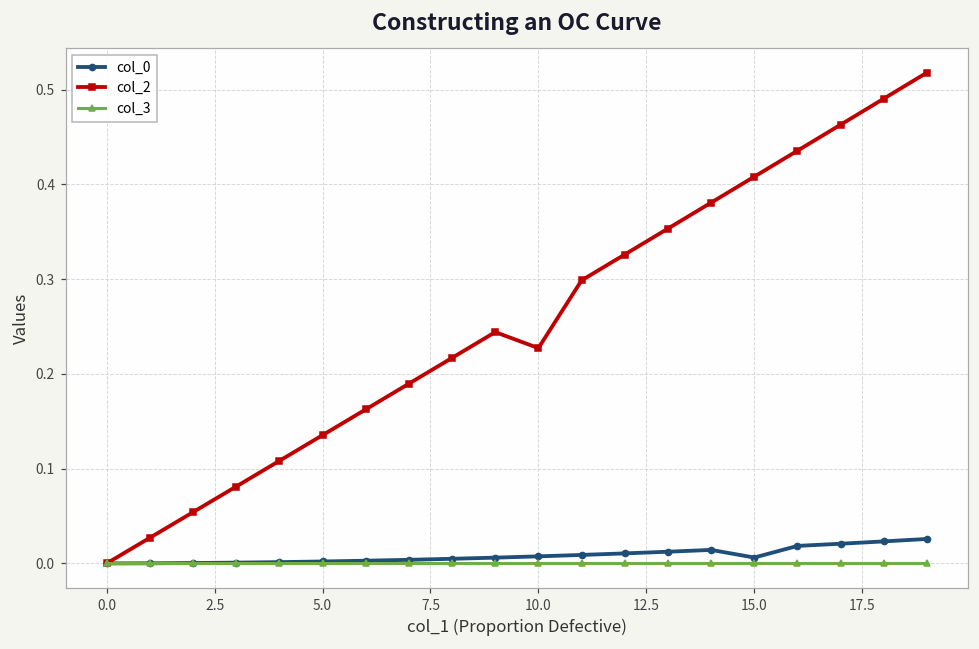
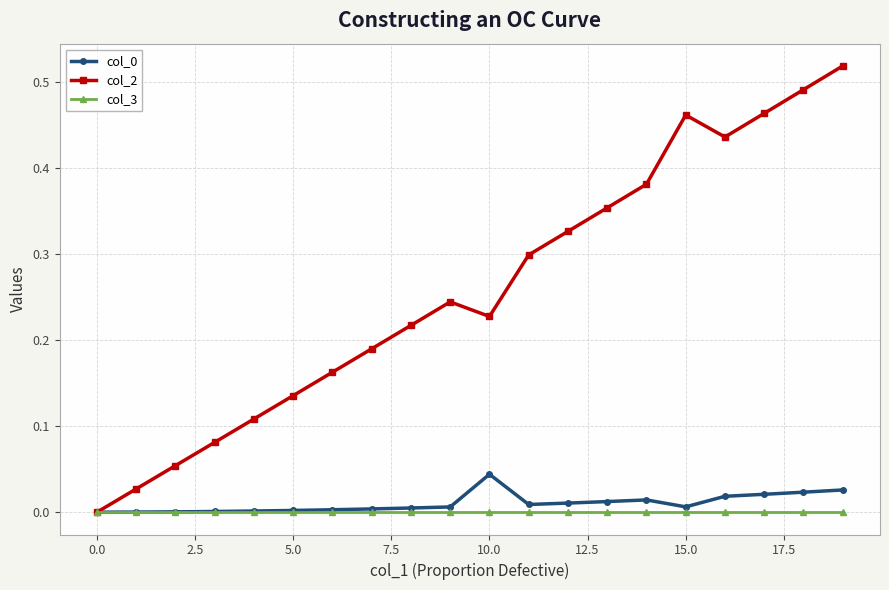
col_0, 10.0: 0.01 -> 0.04
col_2, 15.0: 0.41 -> 0.46
